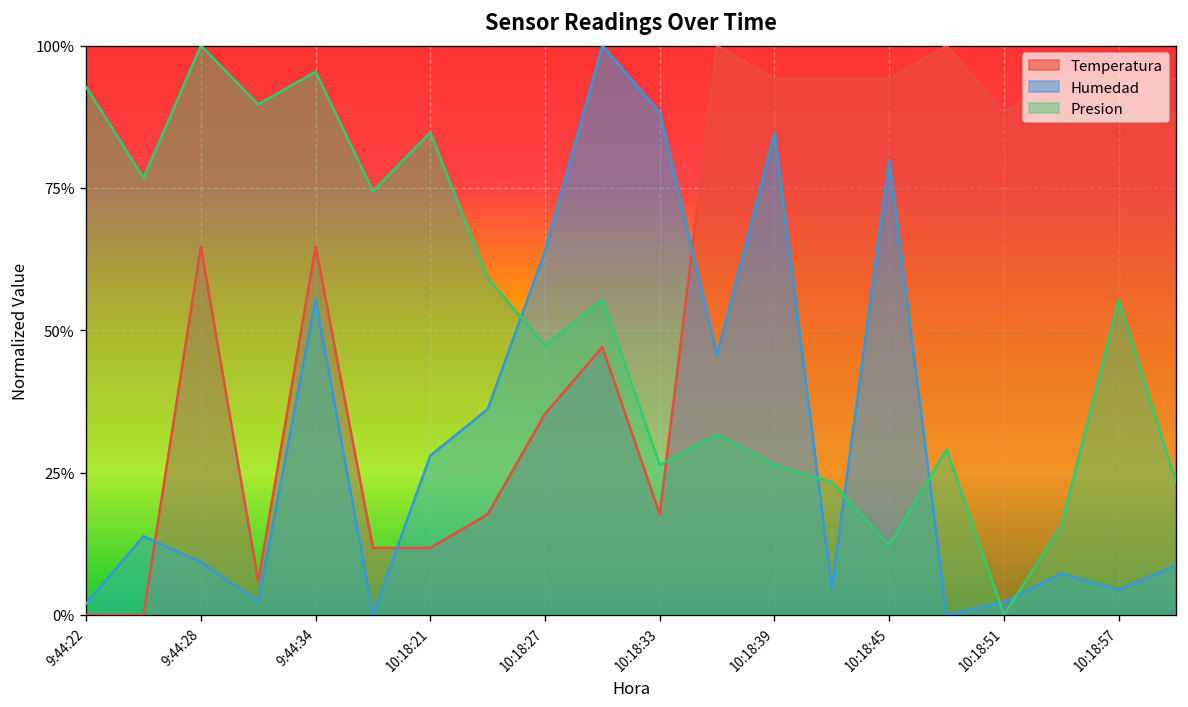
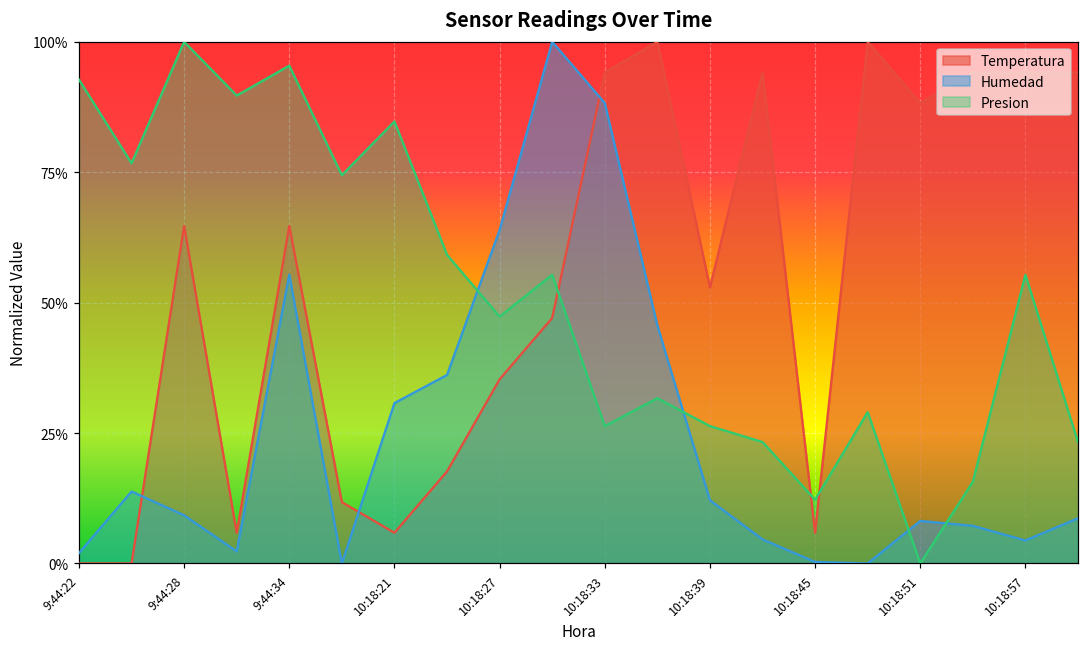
Temperatura, 10:18:21: 12% -> 6%
Humedad, 10:18:21: 28% -> 31%
Temperatura, 10:18:33: 18% -> 94%
Temperatura, 10:18:39: 94% -> 53%
Humedad, 10:18:39: 85% -> 12%
Temperatura, 10:18:45: 94% -> 6%
Humedad, 10:18:45: 80% -> 0%
Humedad, 10:18:51: 2% -> 8%
